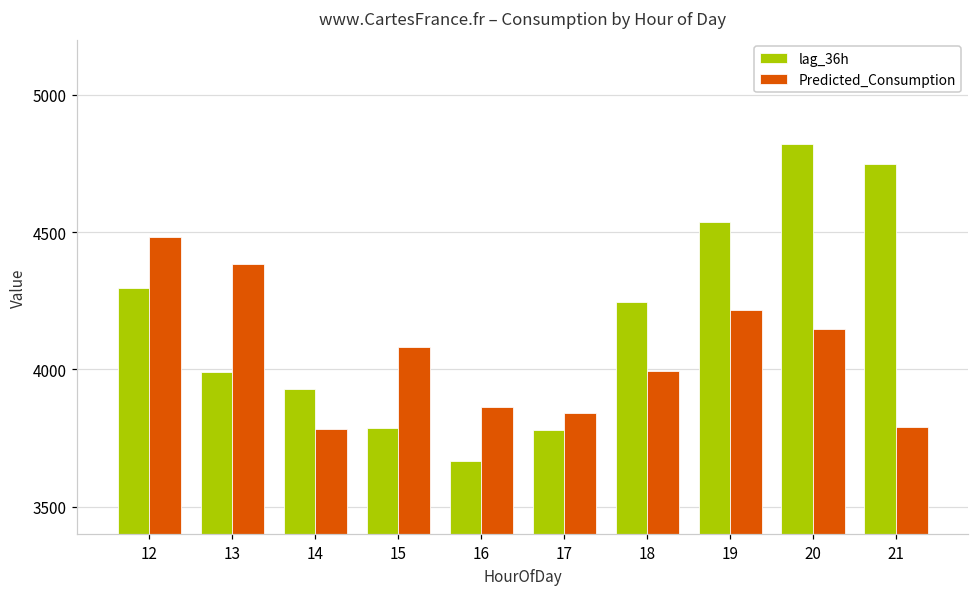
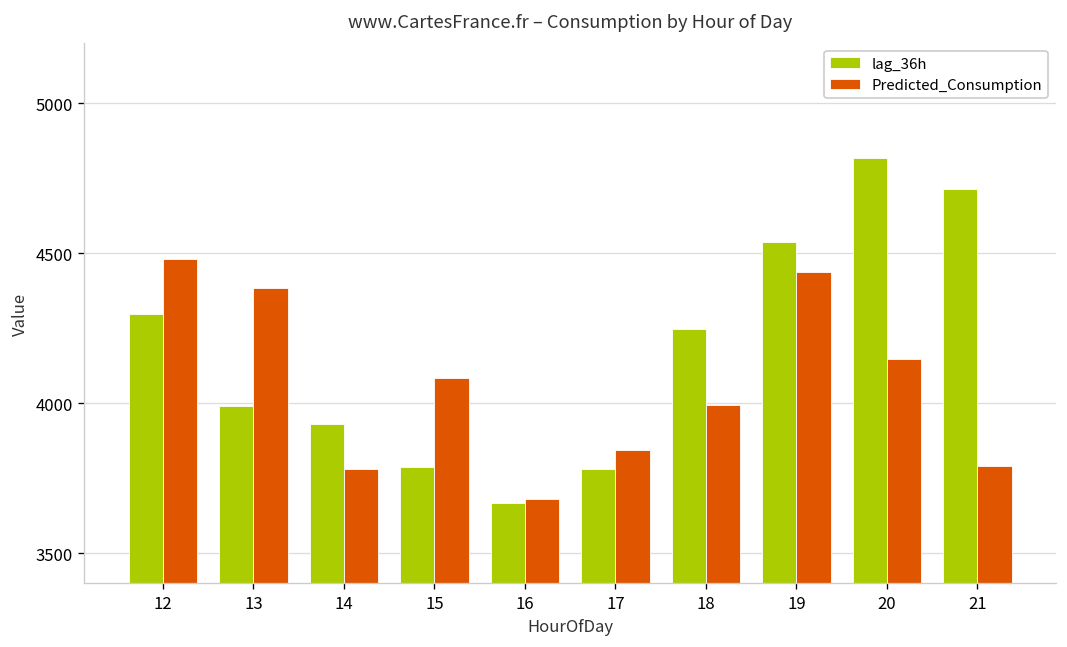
Predicted_Consumption, 16: 3860 -> 3680
Predicted_Consumption, 19: 4210 -> 4440
lag_36h, 21: 4750 -> 4710
